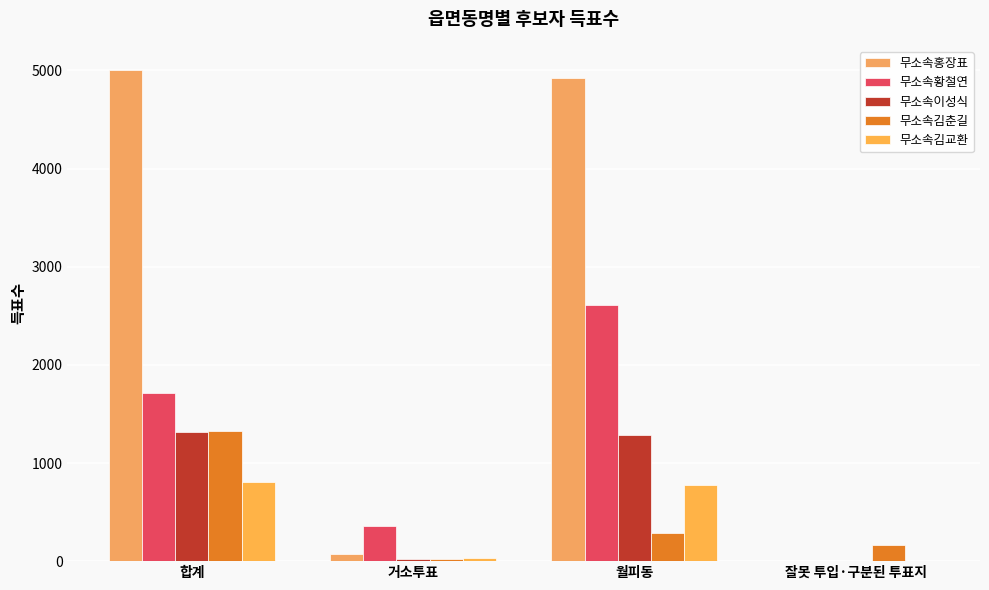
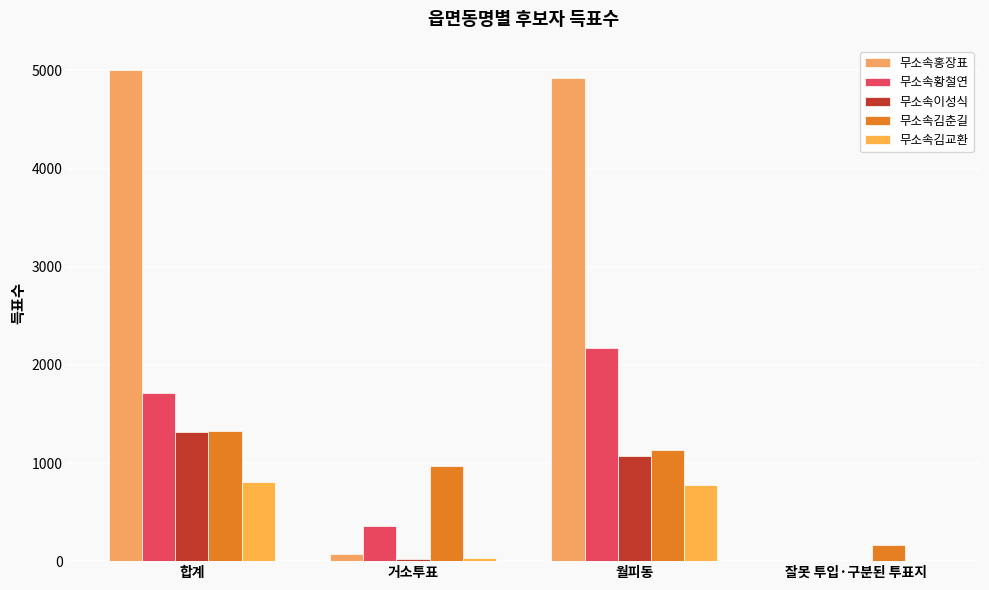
무소속김춘길, 거소투표: 0 -> 1000
무소속황철연, 월피동: 2600 -> 2200
무소속이성식, 월피동: 1300 -> 1100
무소속김춘길, 월피동: 300 -> 1100
